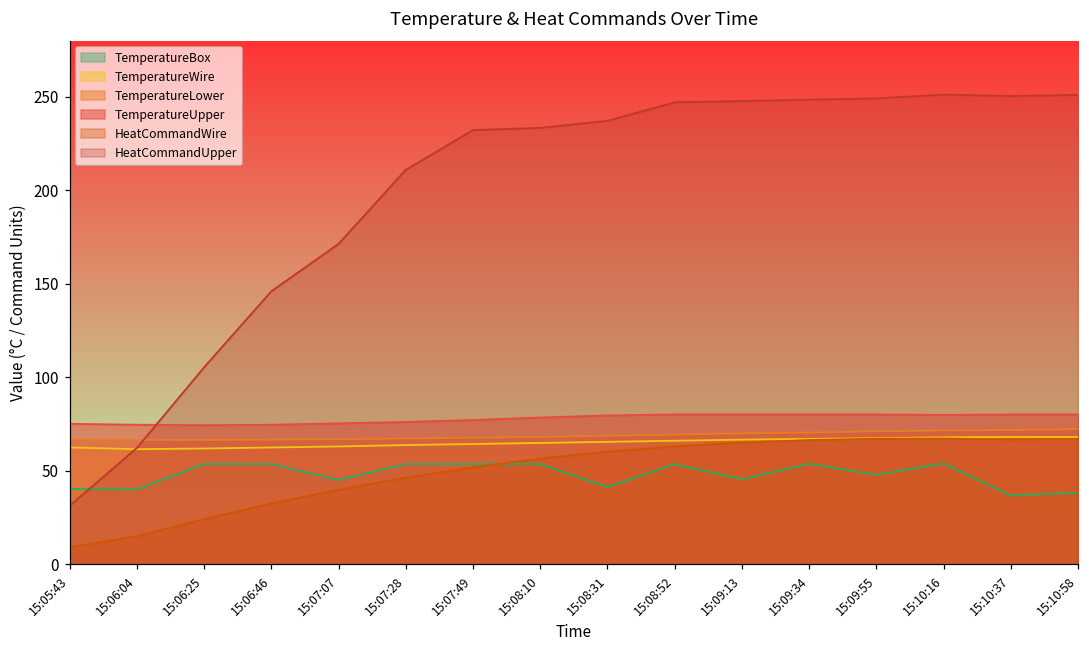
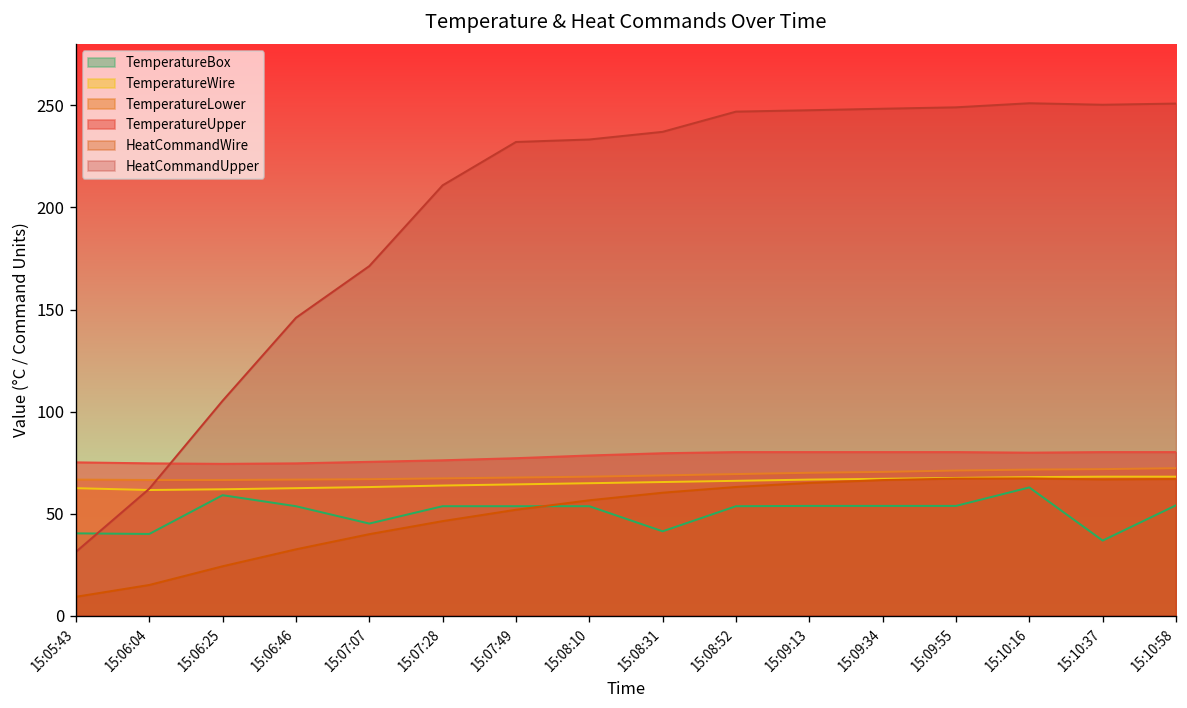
TemperatureBox, 15:06:25: 54 -> 59
TemperatureBox, 15:09:13: 45 -> 54
TemperatureBox, 15:09:55: 48 -> 54
TemperatureBox, 15:10:16: 54 -> 63
TemperatureBox, 15:10:58: 38 -> 54
